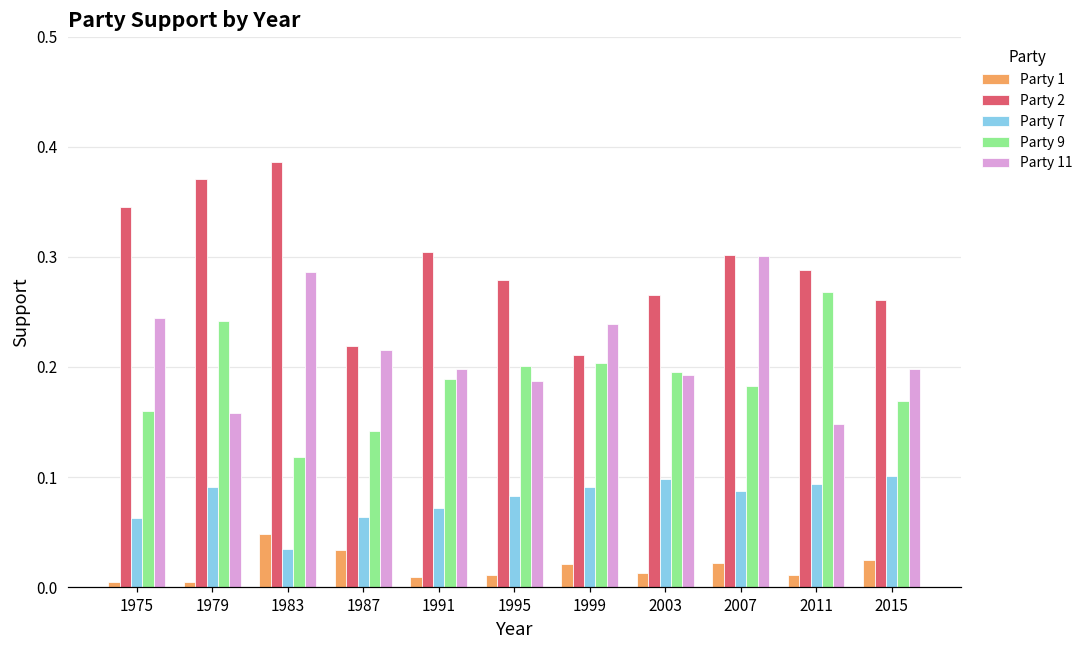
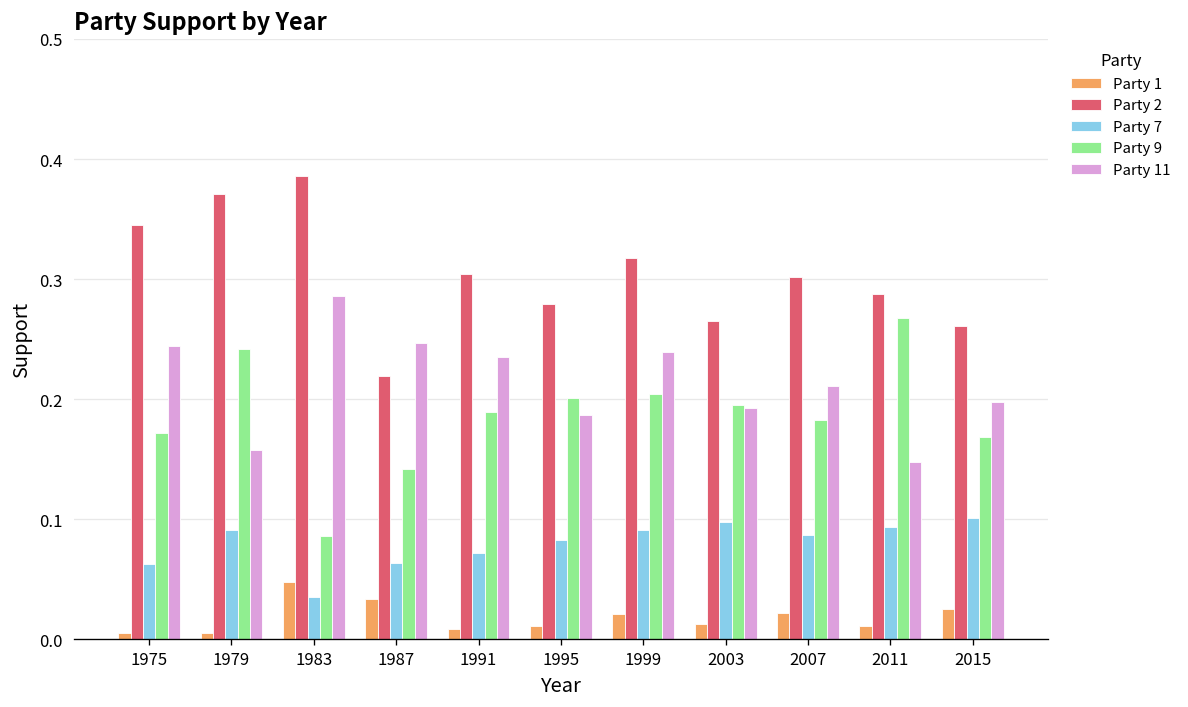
Party 9, 1975: 0.160 -> 0.172
Party 9, 1983: 0.118 -> 0.086
Party 11, 1987: 0.215 -> 0.247
Party 11, 1991: 0.198 -> 0.235
Party 2, 1999: 0.211 -> 0.318
Party 11, 2007: 0.301 -> 0.211
